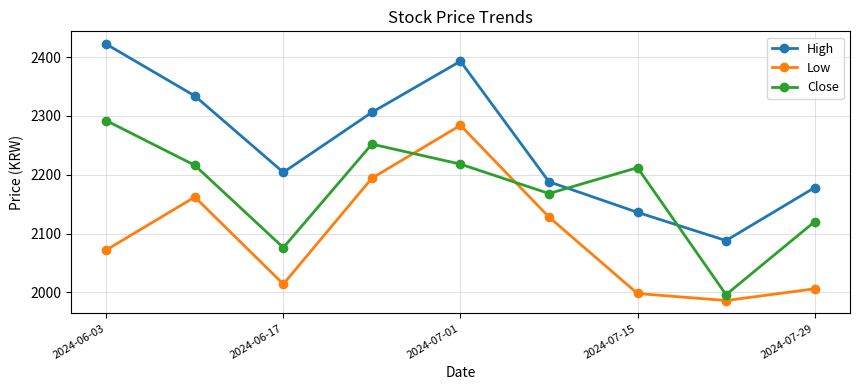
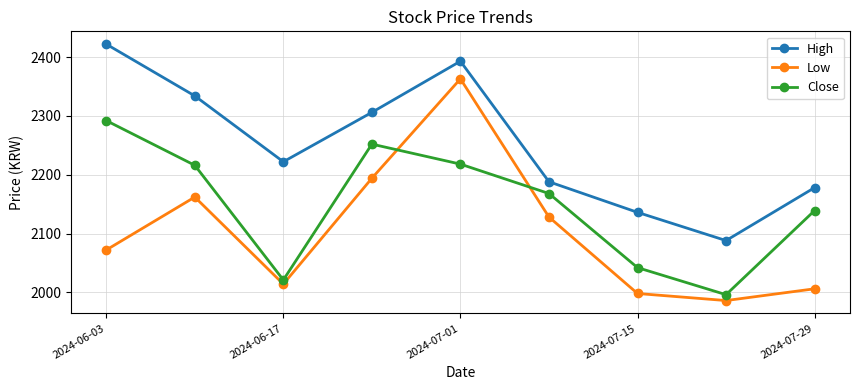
High, 2024-06-17: 2200 -> 2220
Close, 2024-06-17: 2080 -> 2020
Low, 2024-07-01: 2280 -> 2360
Close, 2024-07-15: 2210 -> 2040
Close, 2024-07-29: 2120 -> 2140
